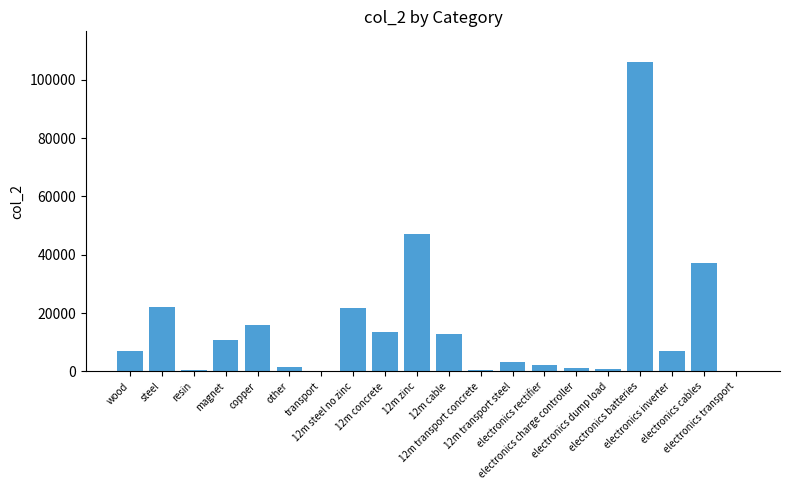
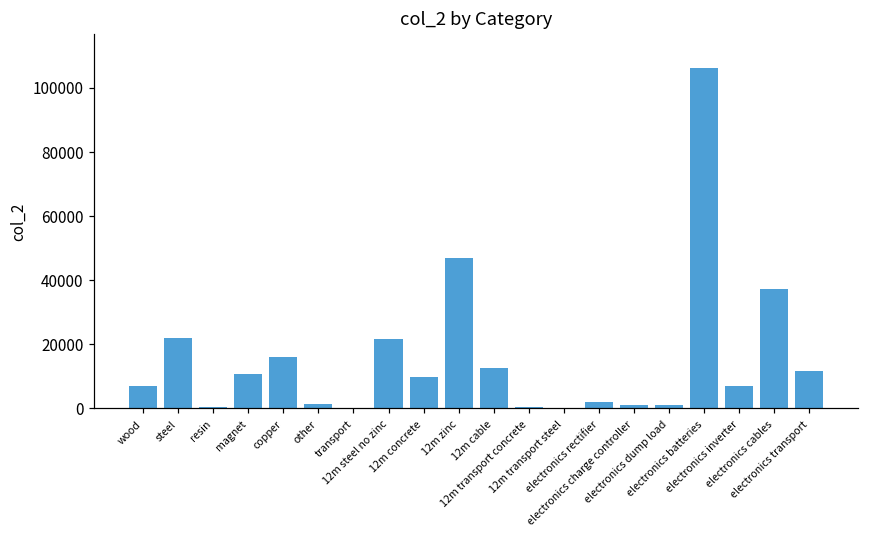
12m concrete: 14000 -> 10000
12m transport steel: 3000 -> 0
electronics transport: 0 -> 12000
